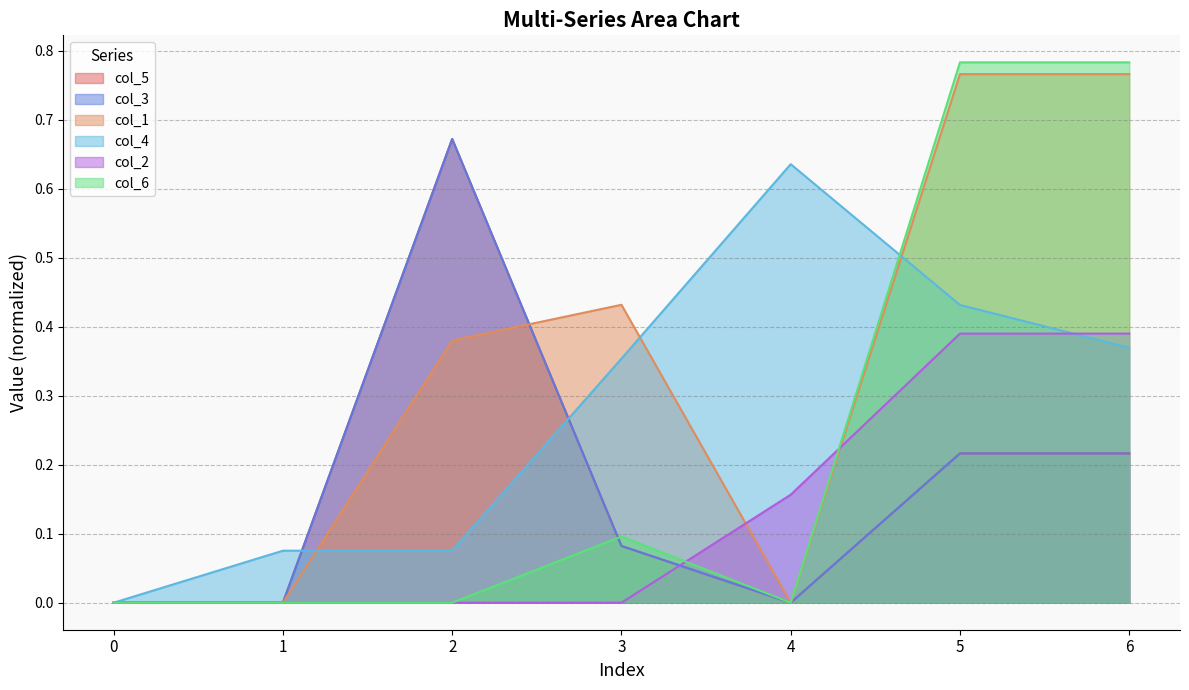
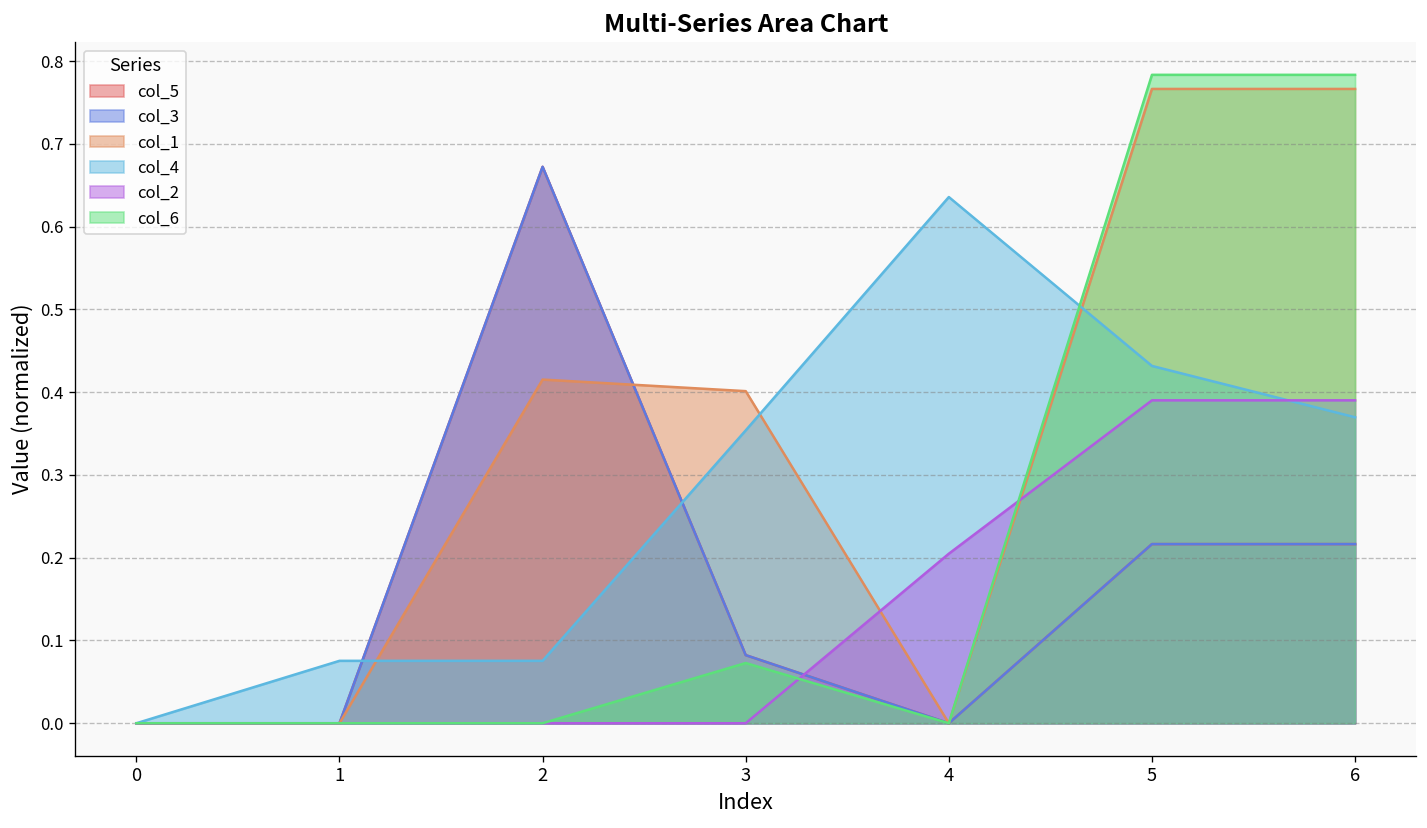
col_1, 2: 0.38 -> 0.42
col_1, 3: 0.43 -> 0.40
col_6, 3: 0.10 -> 0.07
col_2, 4: 0.16 -> 0.20
